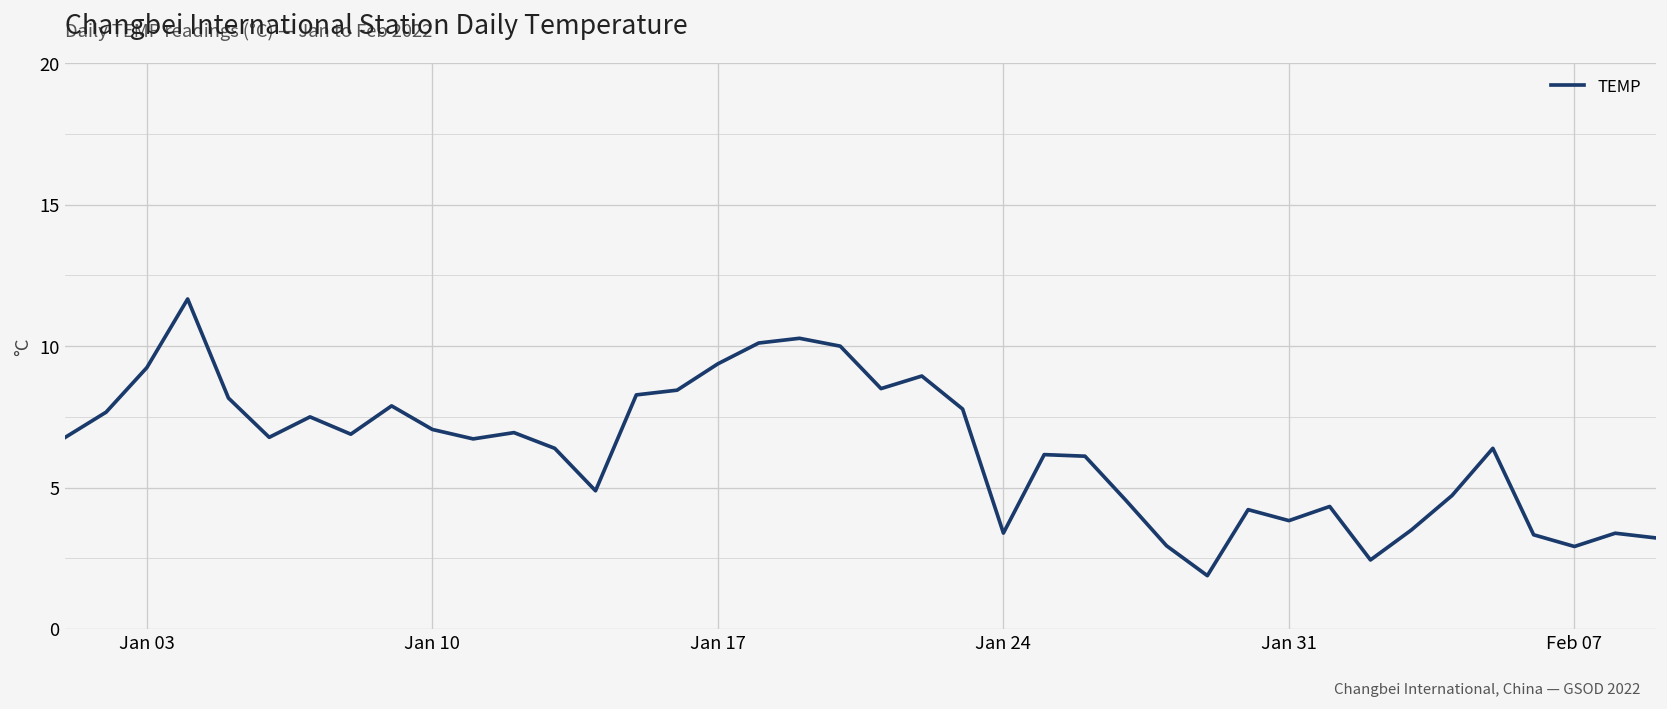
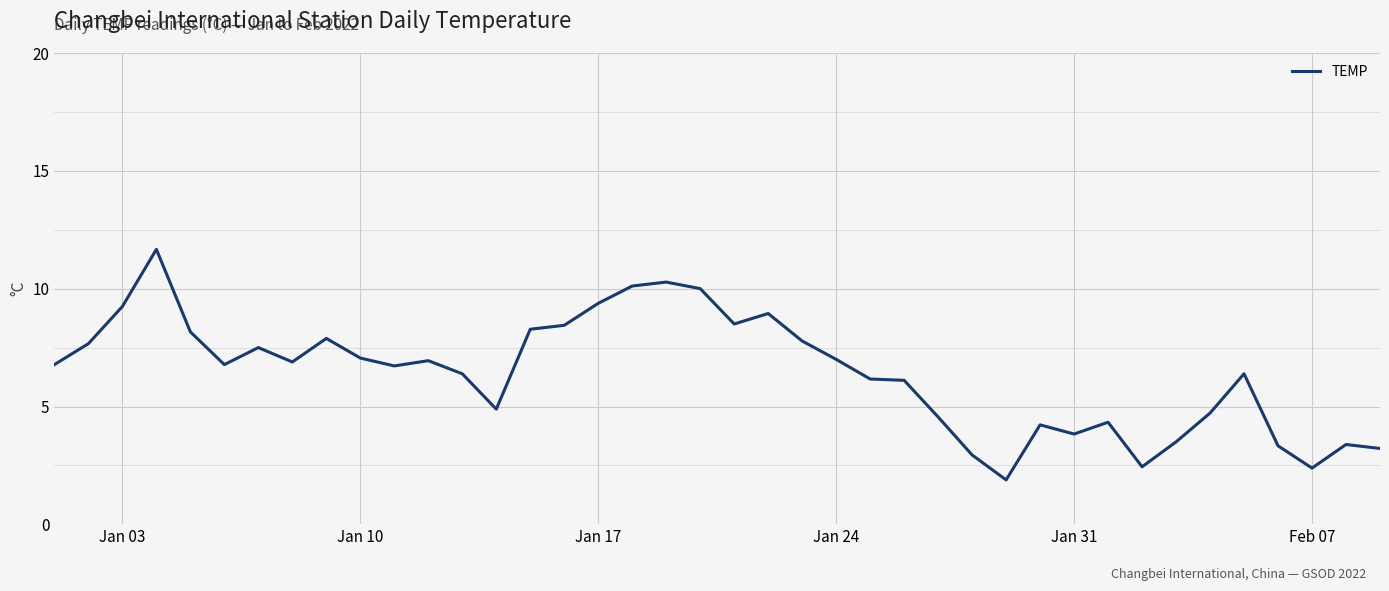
Jan 24: 3.4 -> 7.0
Feb 07: 2.9 -> 2.4
